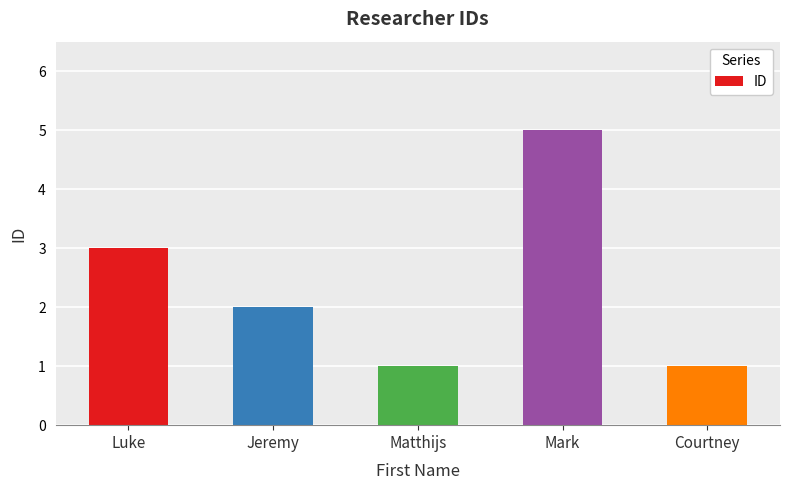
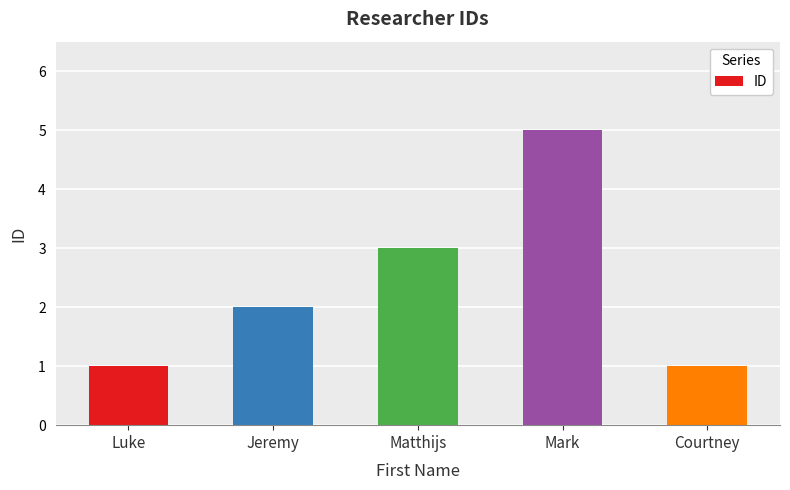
Luke: 3 -> 1
Matthijs: 1 -> 3
